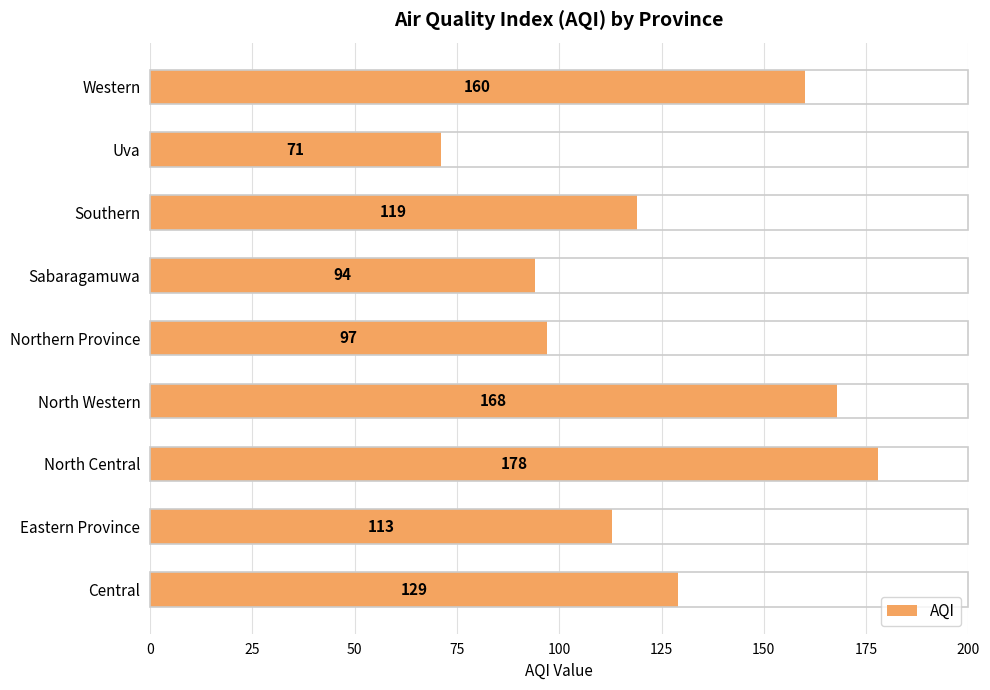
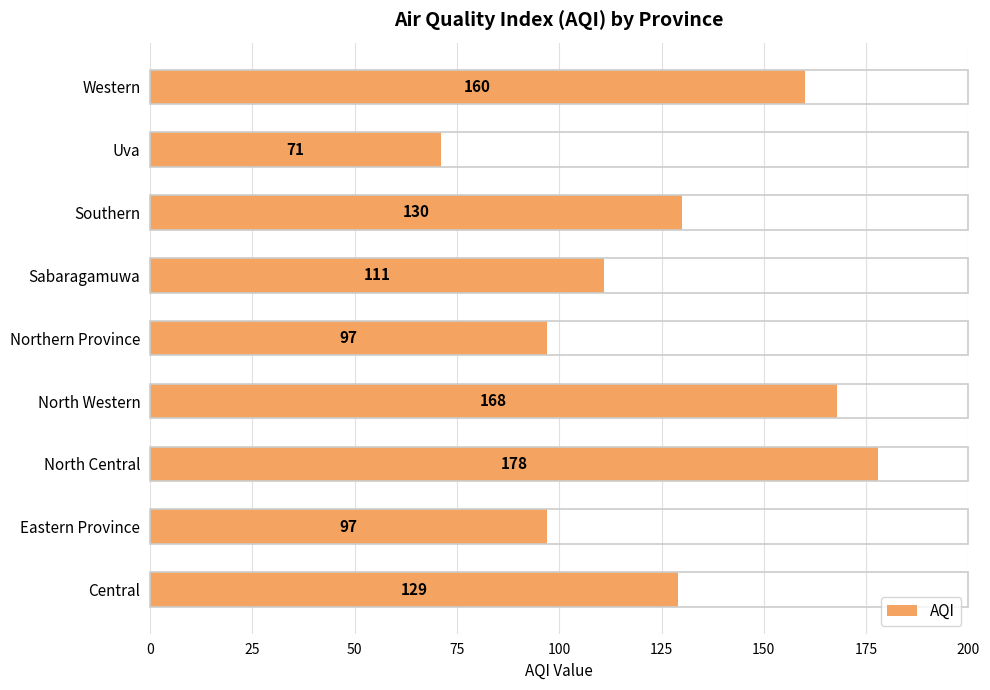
Southern: 119 -> 130
Sabaragamuwa: 94 -> 111
Eastern Province: 113 -> 97
